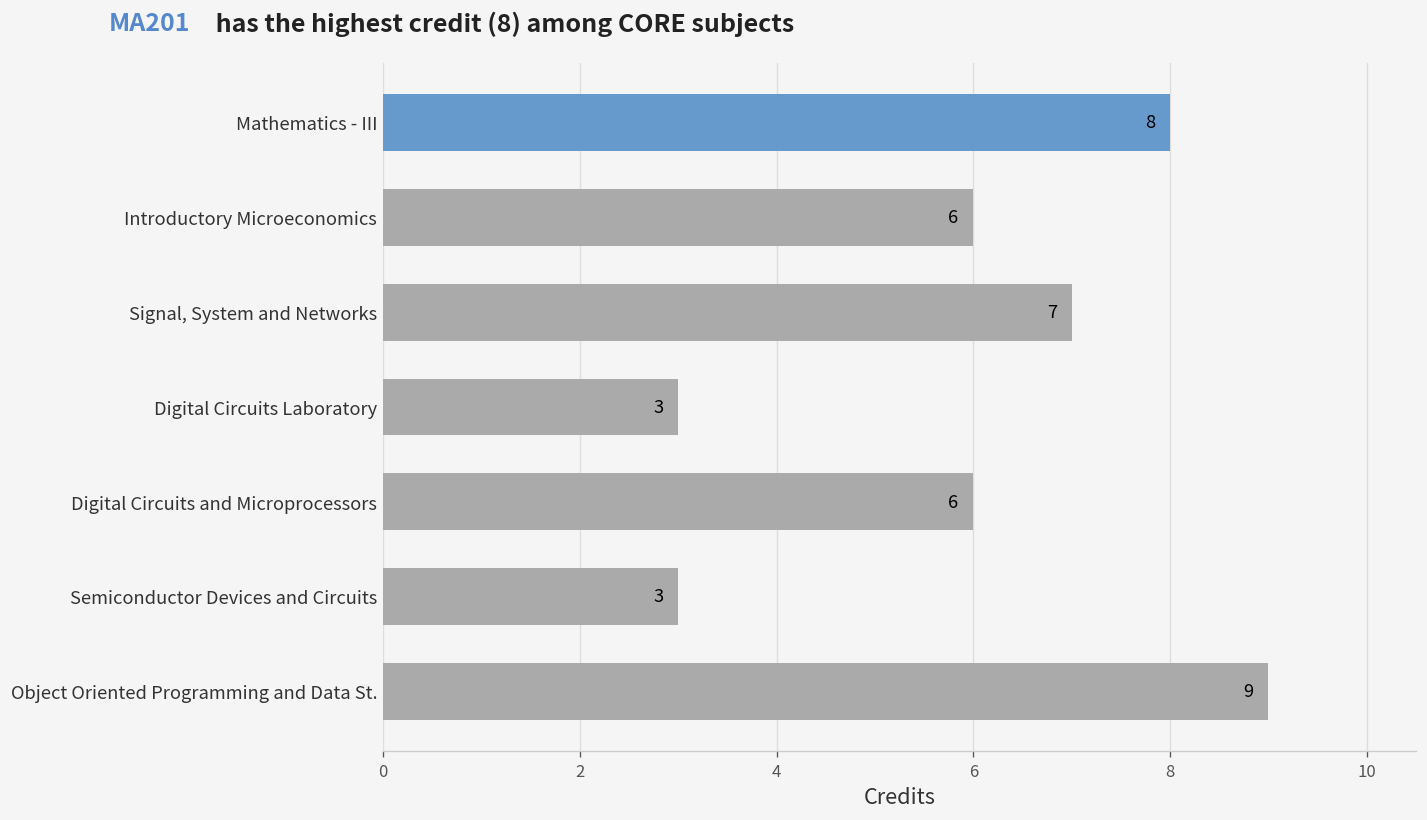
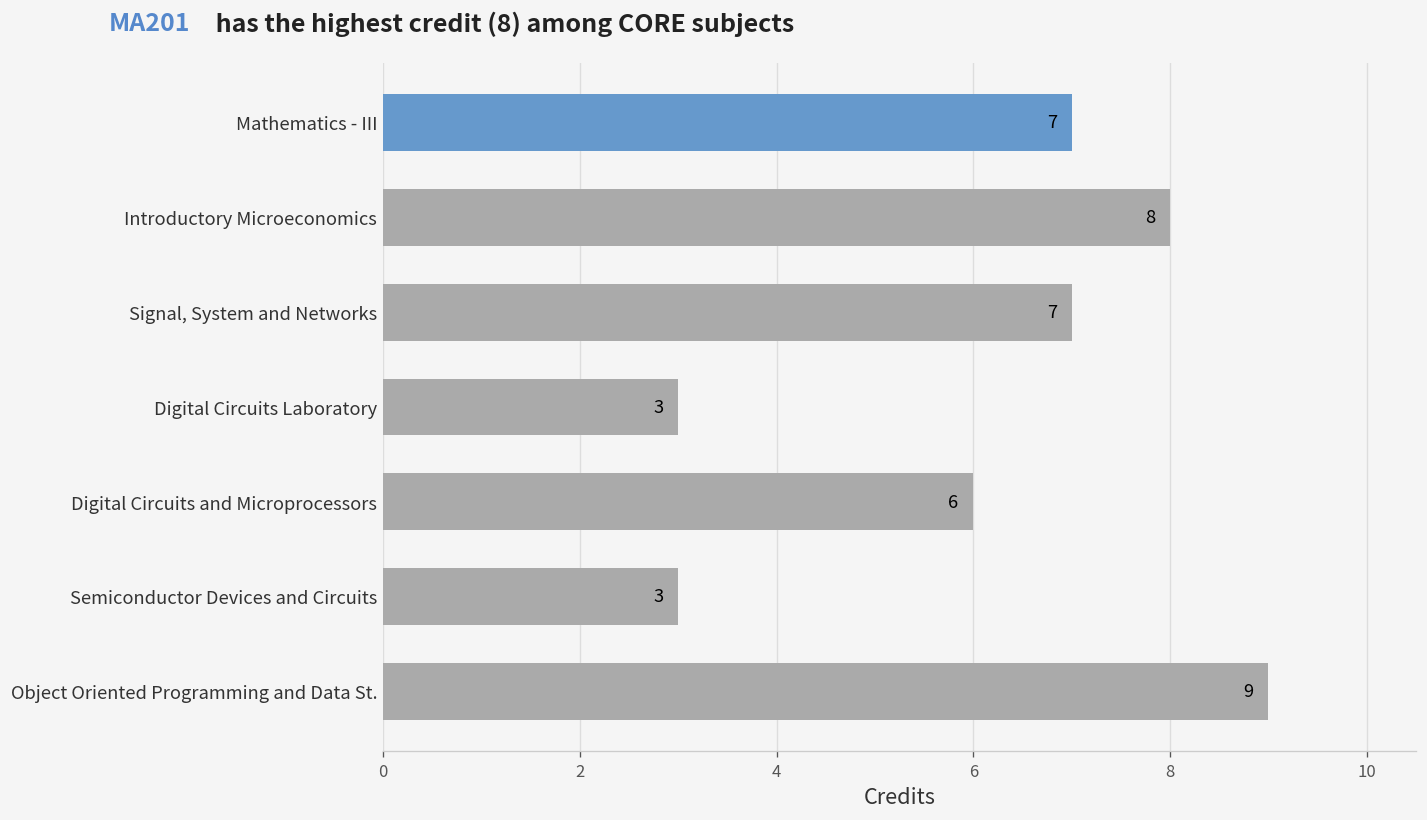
Mathematics - III: 8 -> 7
Introductory Microeconomics: 6 -> 8
